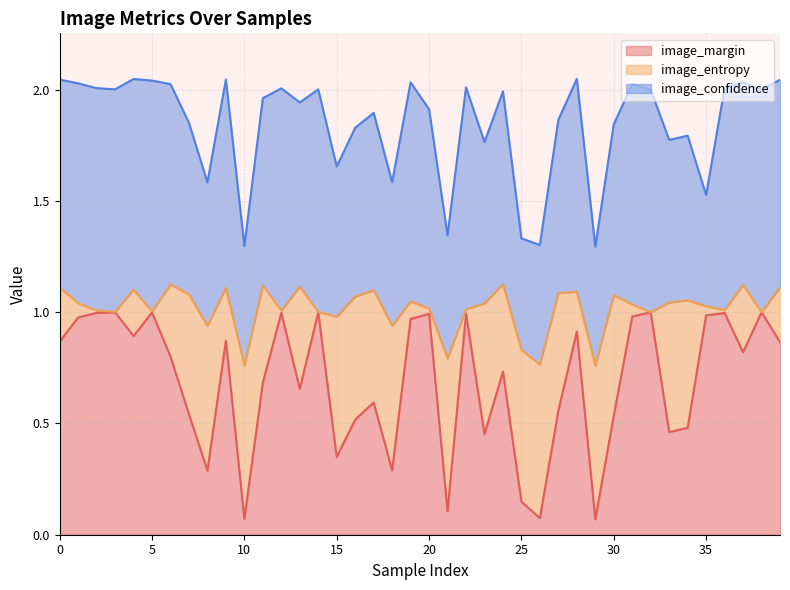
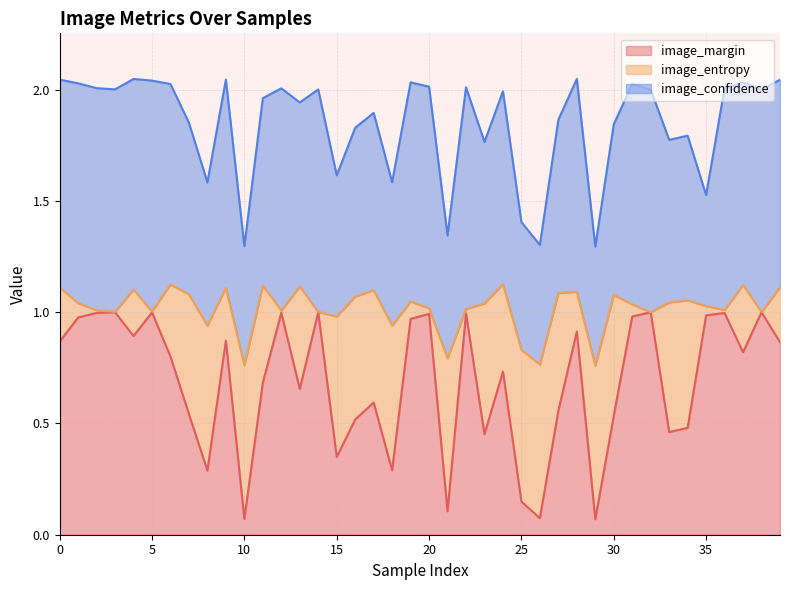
image_confidence, 15: 0.67 -> 0.64
image_confidence, 20: 0.89 -> 1.00
image_confidence, 25: 0.50 -> 0.57
